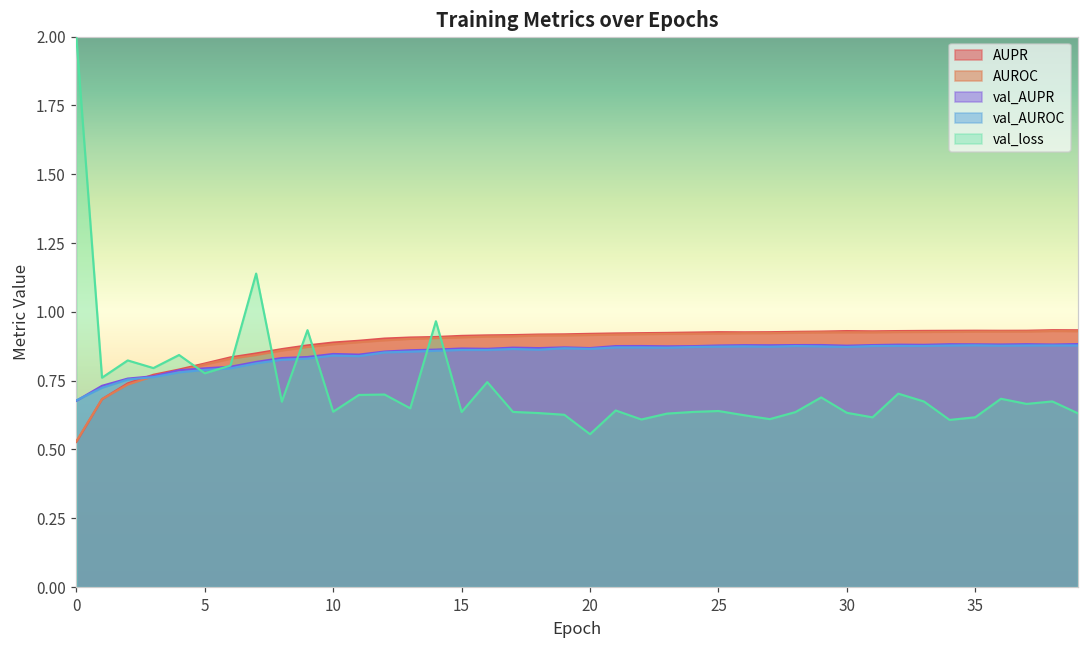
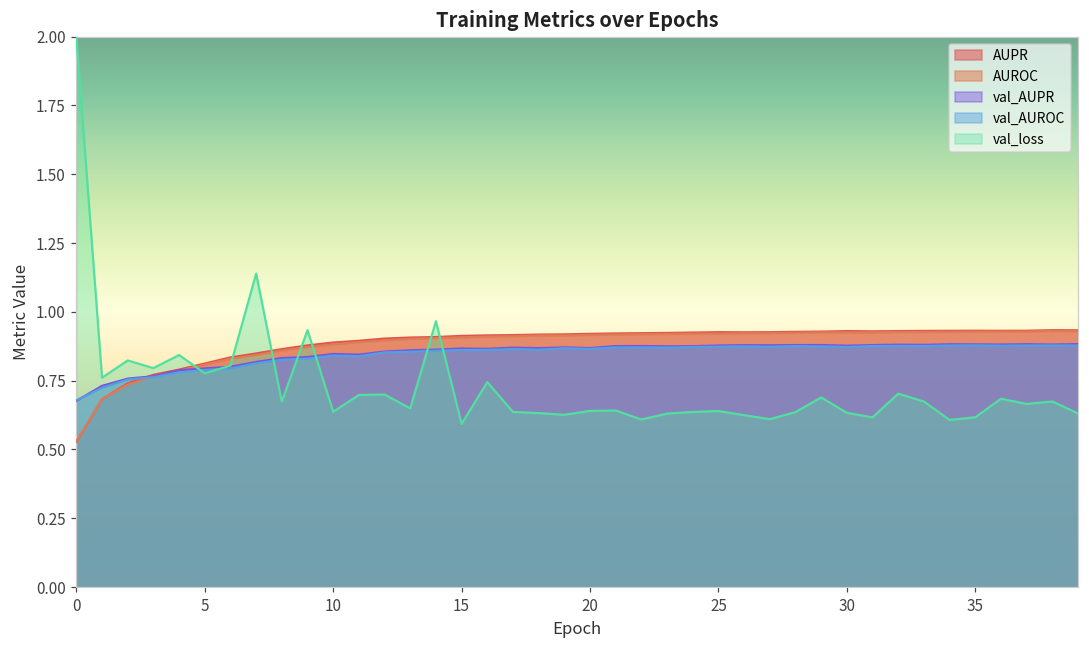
val_loss, 15: 0.64 -> 0.59
val_loss, 20: 0.56 -> 0.64
